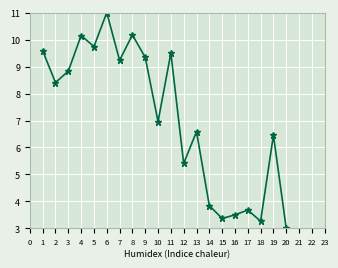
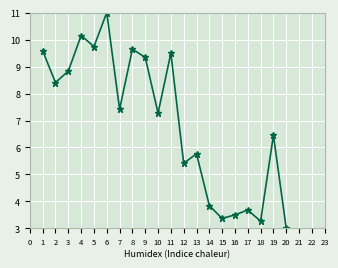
7: 9.2 -> 7.4
8: 10.2 -> 9.6
10: 7.0 -> 7.3
13: 6.6 -> 5.8
